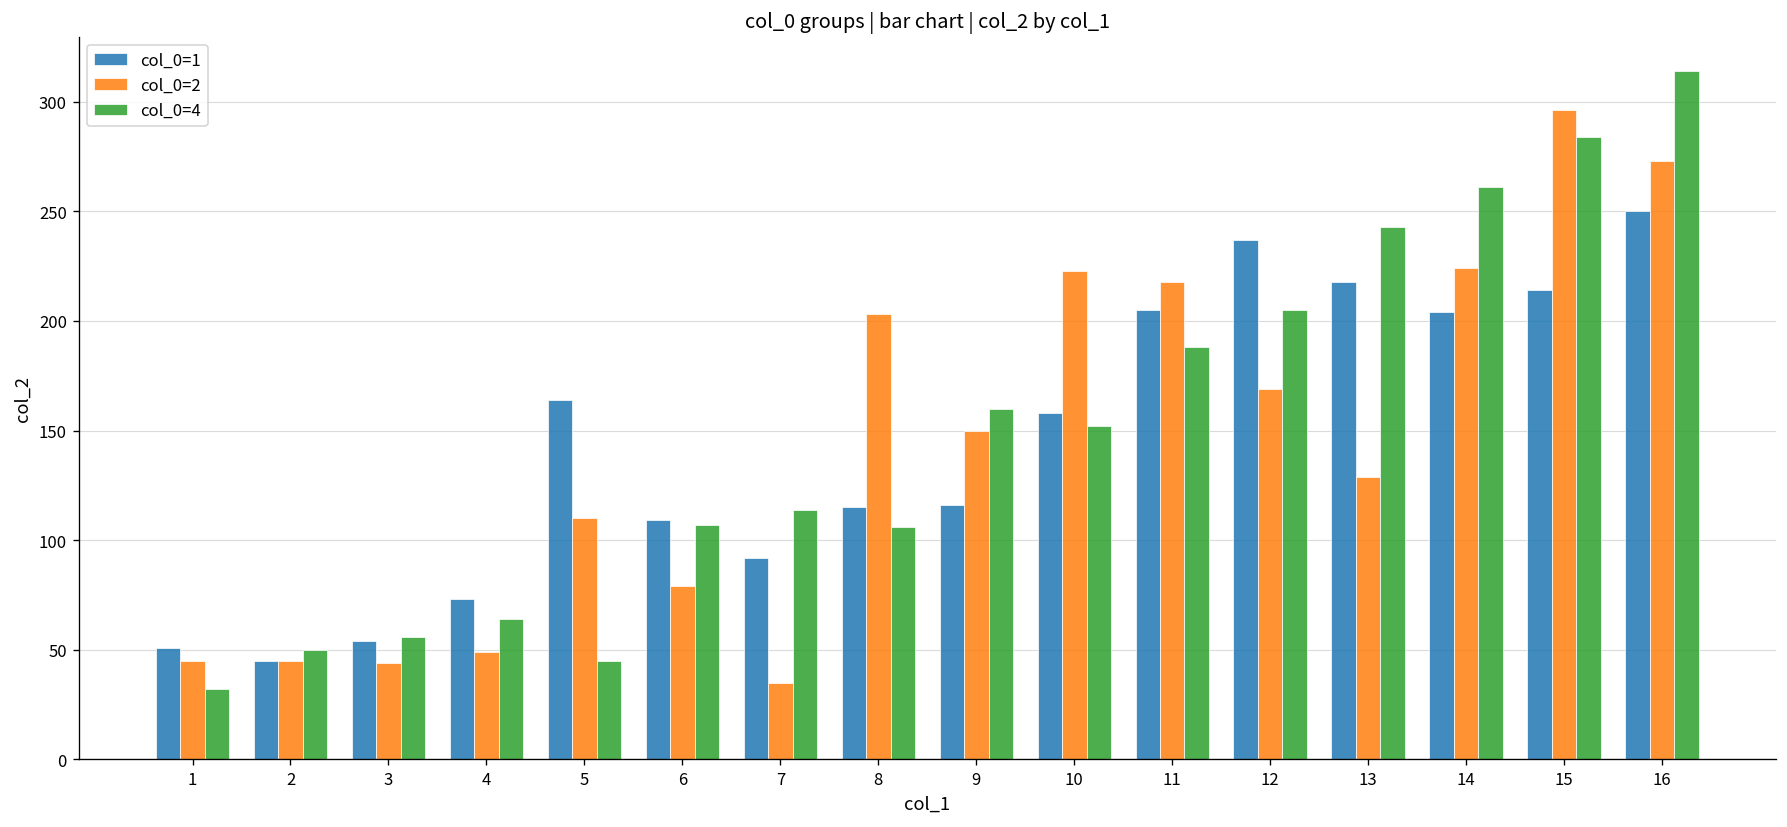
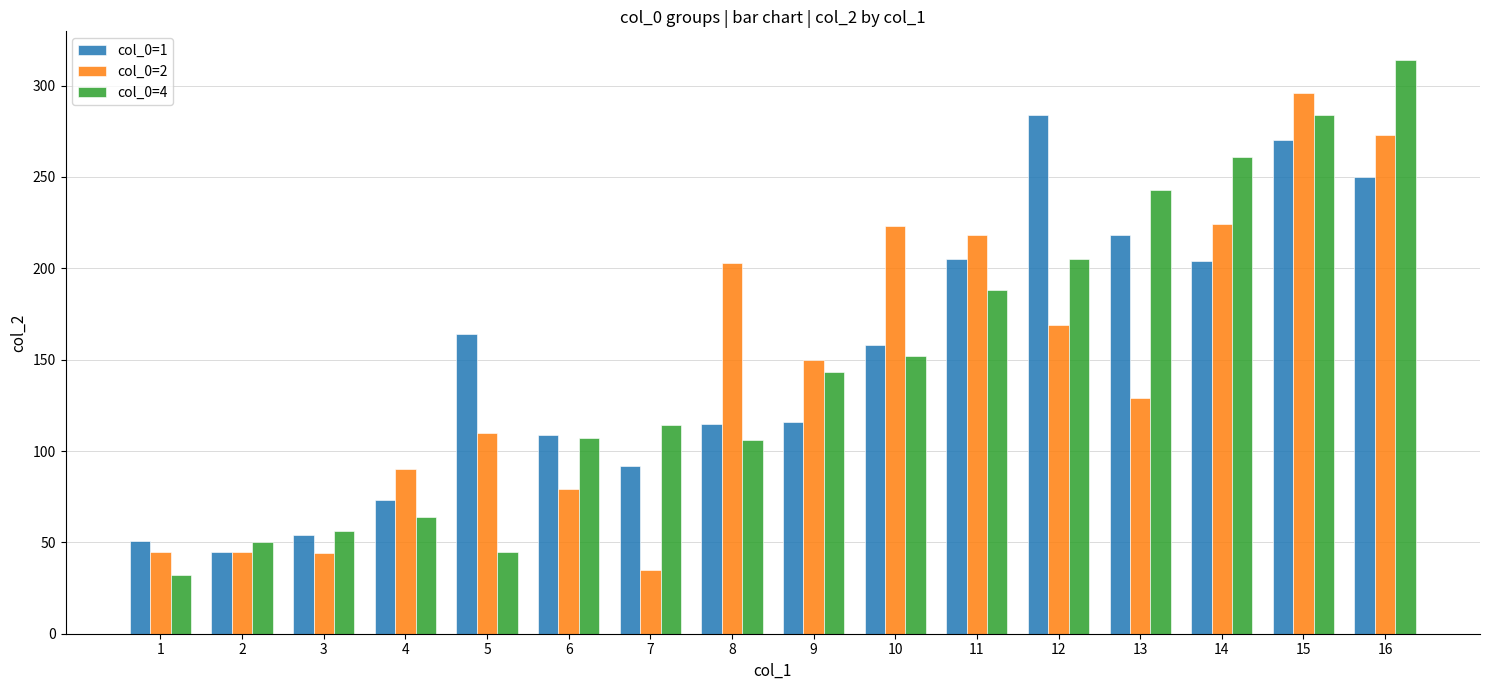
col_0=2, 4: 49 -> 90
col_0=4, 9: 160 -> 143
col_0=1, 12: 237 -> 284
col_0=1, 15: 214 -> 270
